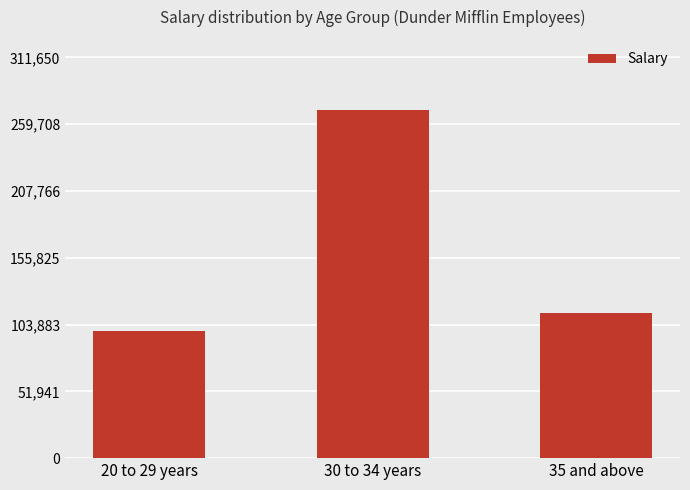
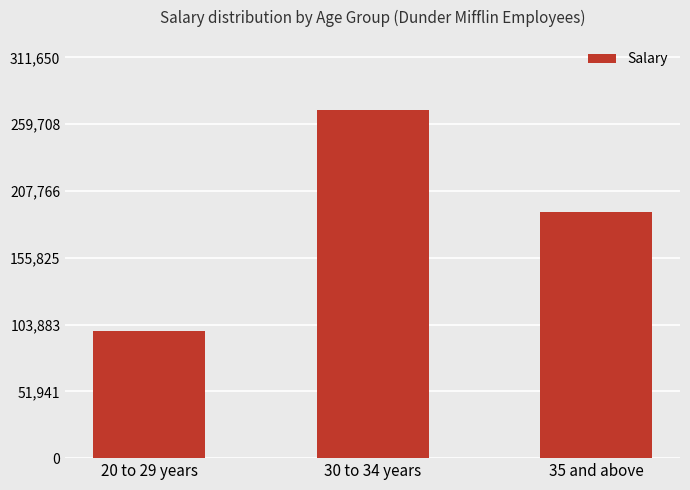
35 and above: 113,000 -> 191,000
